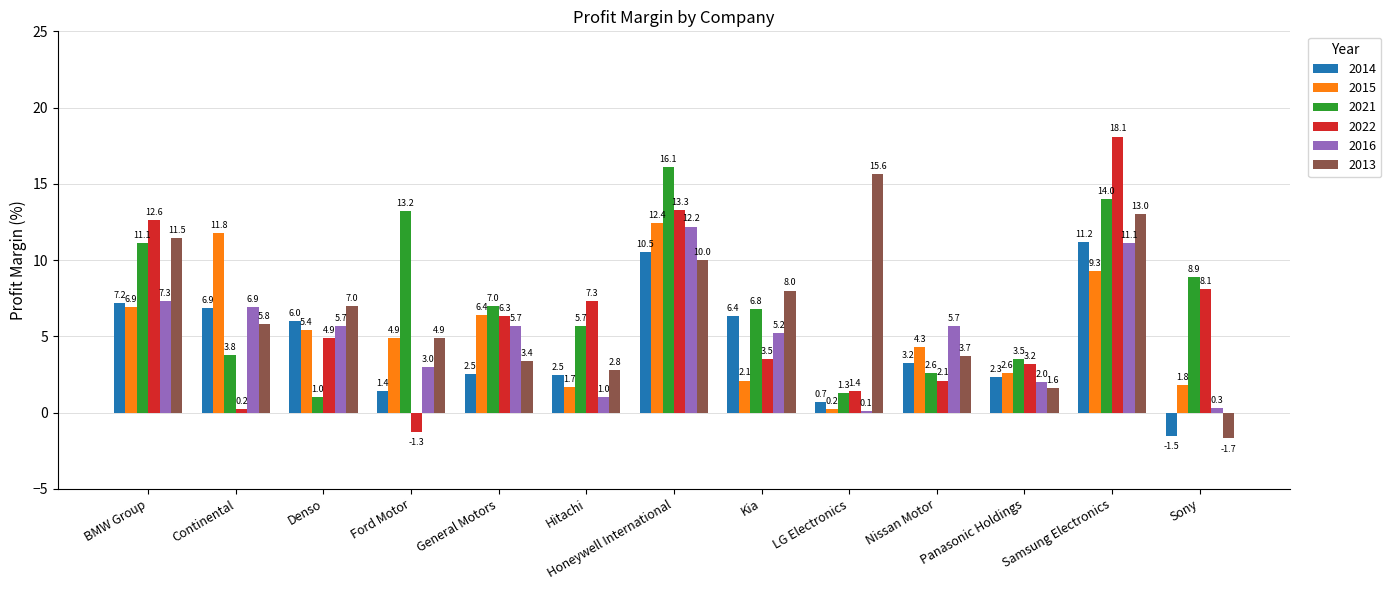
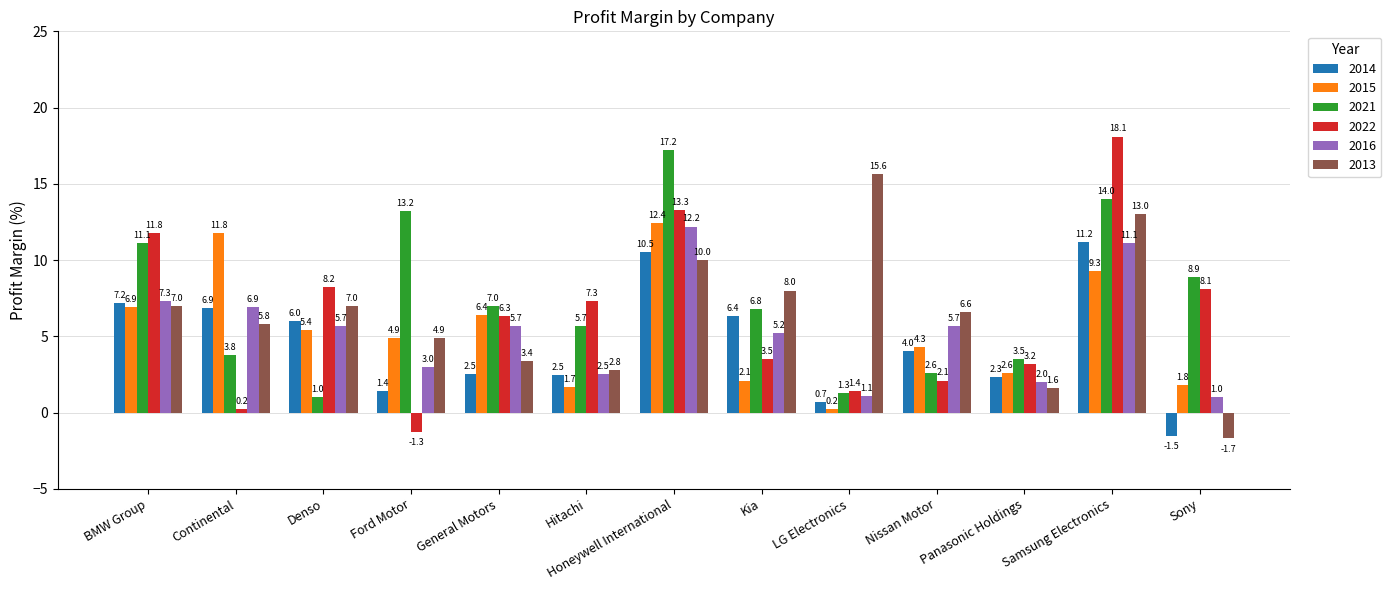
2022, BMW Group: 12.6 -> 11.8
2013, BMW Group: 11.5 -> 7.0
2022, Denso: 4.9 -> 8.2
2016, Hitachi: 1.0 -> 2.5
2021, Honeywell International: 16.1 -> 17.2
2016, LG Electronics: 0.1 -> 1.1
2014, Nissan Motor: 3.2 -> 4.0
2013, Nissan Motor: 3.7 -> 6.6
2016, Sony: 0.3 -> 1.0
